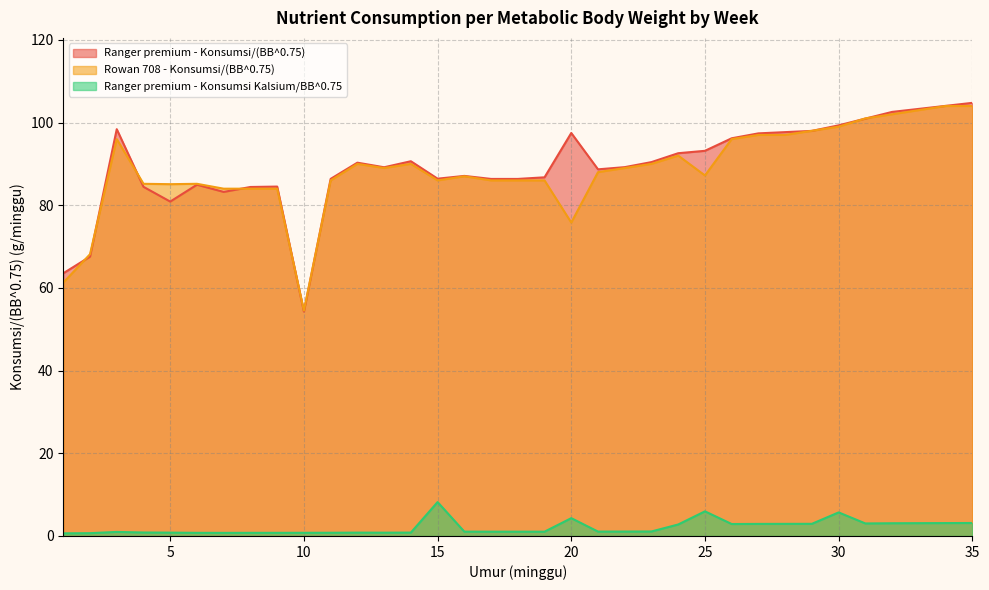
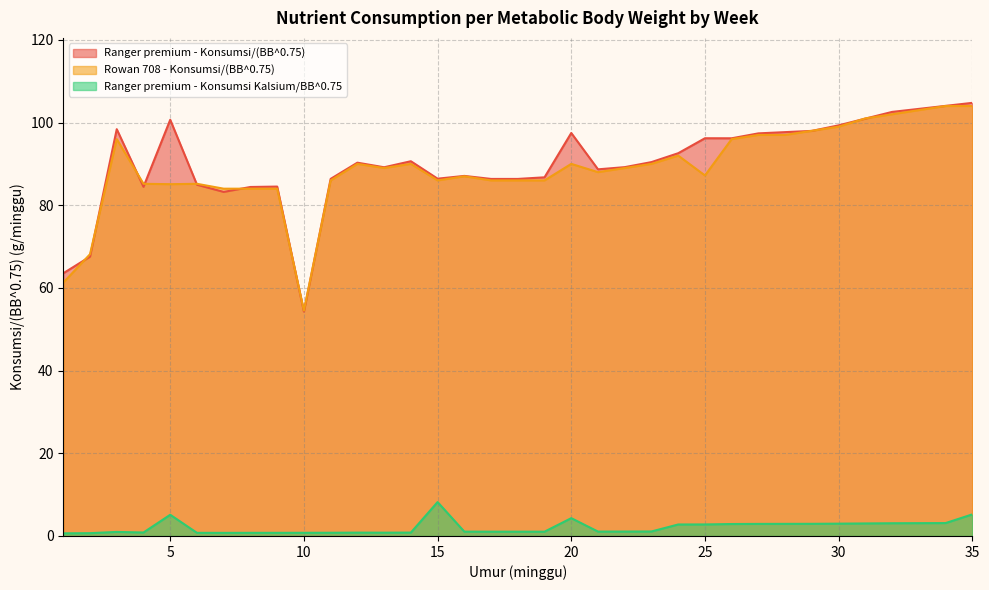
Ranger premium - Konsumsi/(BB^0.75), 5: 81 -> 101
Ranger premium - Konsumsi Kalsium/BB^0.75, 5: 1 -> 5
Rowan 708 - Konsumsi/(BB^0.75), 20: 76 -> 90
Ranger premium - Konsumsi/(BB^0.75), 25: 93 -> 96
Ranger premium - Konsumsi Kalsium/BB^0.75, 25: 6 -> 3
Ranger premium - Konsumsi Kalsium/BB^0.75, 30: 6 -> 3
Ranger premium - Konsumsi Kalsium/BB^0.75, 35: 3 -> 5
